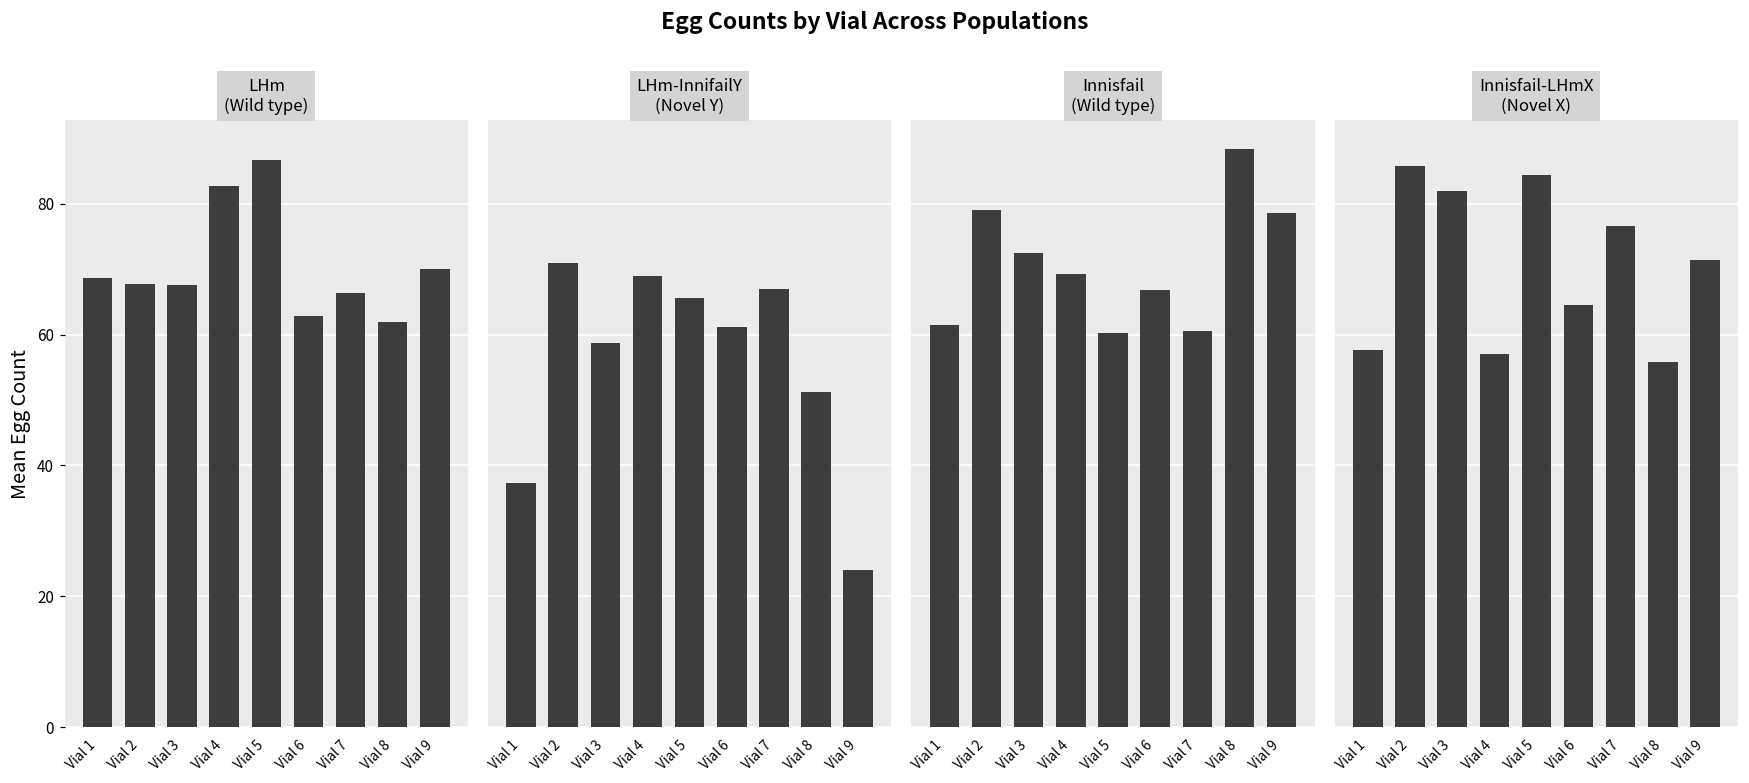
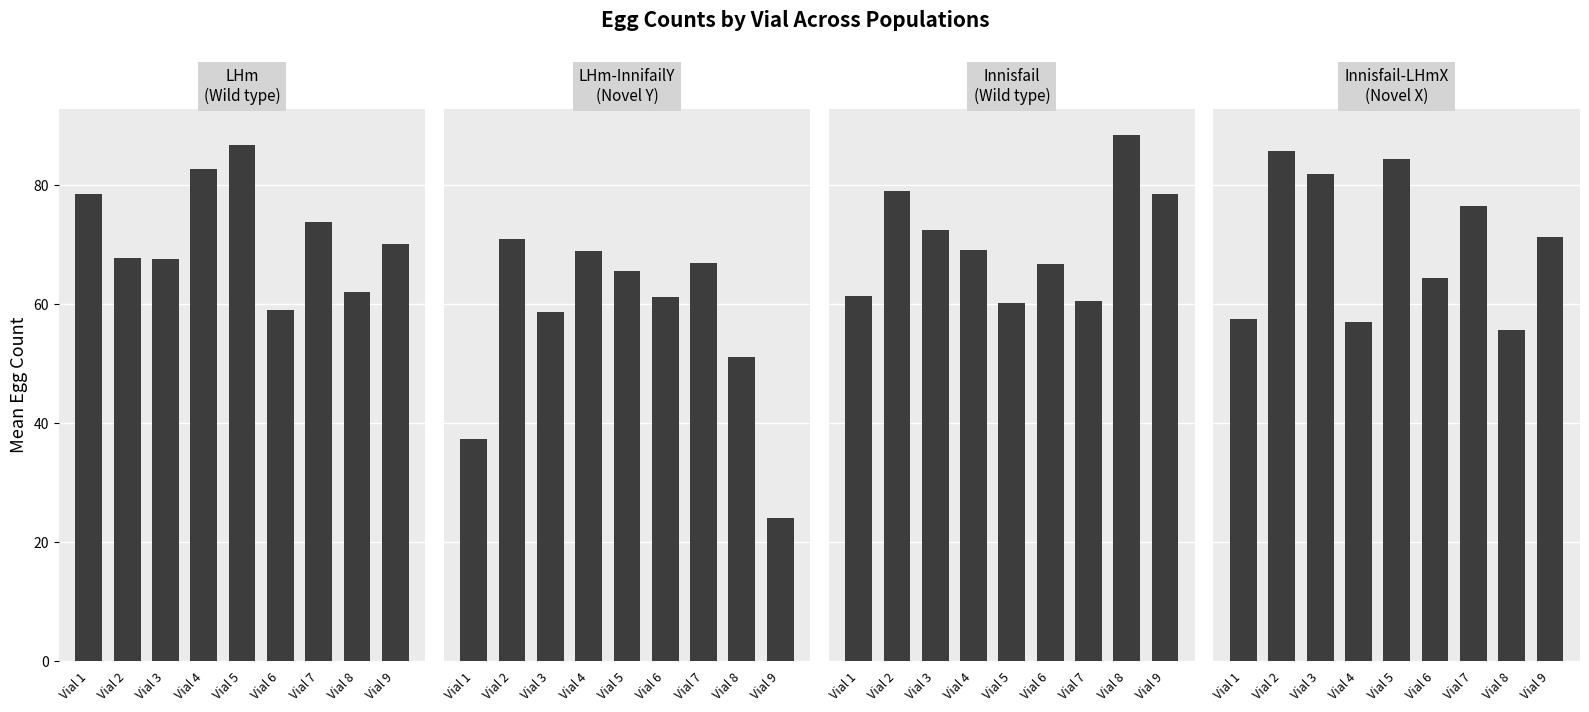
LHm (Wild type), Vial 1: 69 -> 79
LHm (Wild type), Vial 6: 63 -> 59
LHm (Wild type), Vial 7: 66 -> 74
